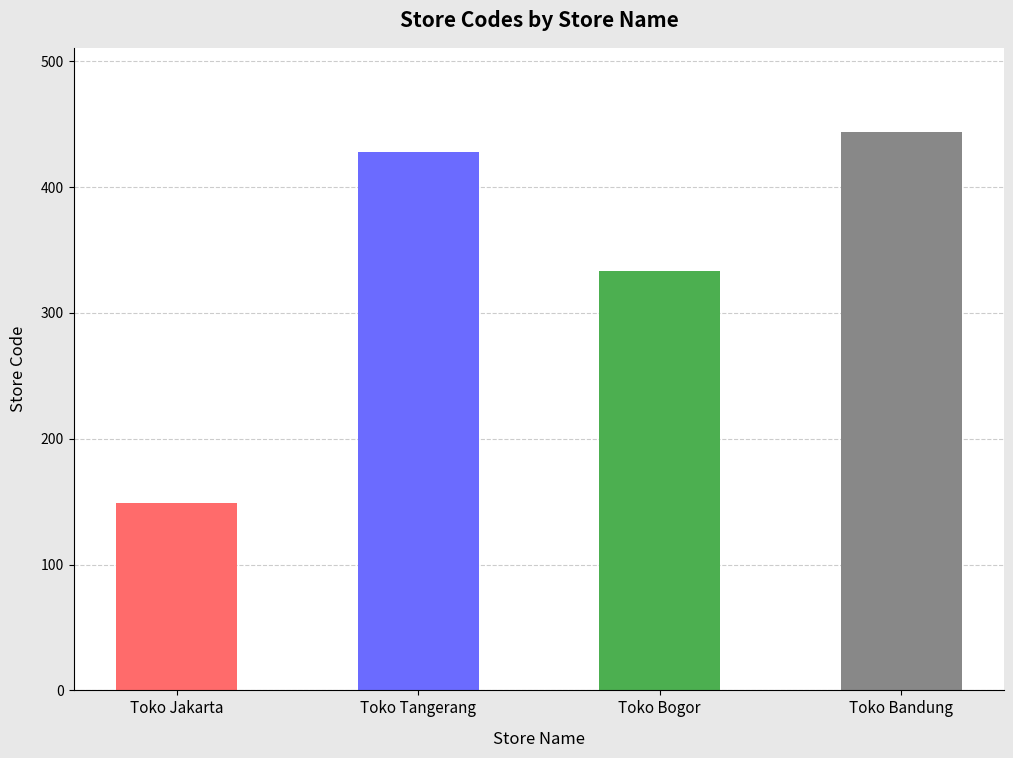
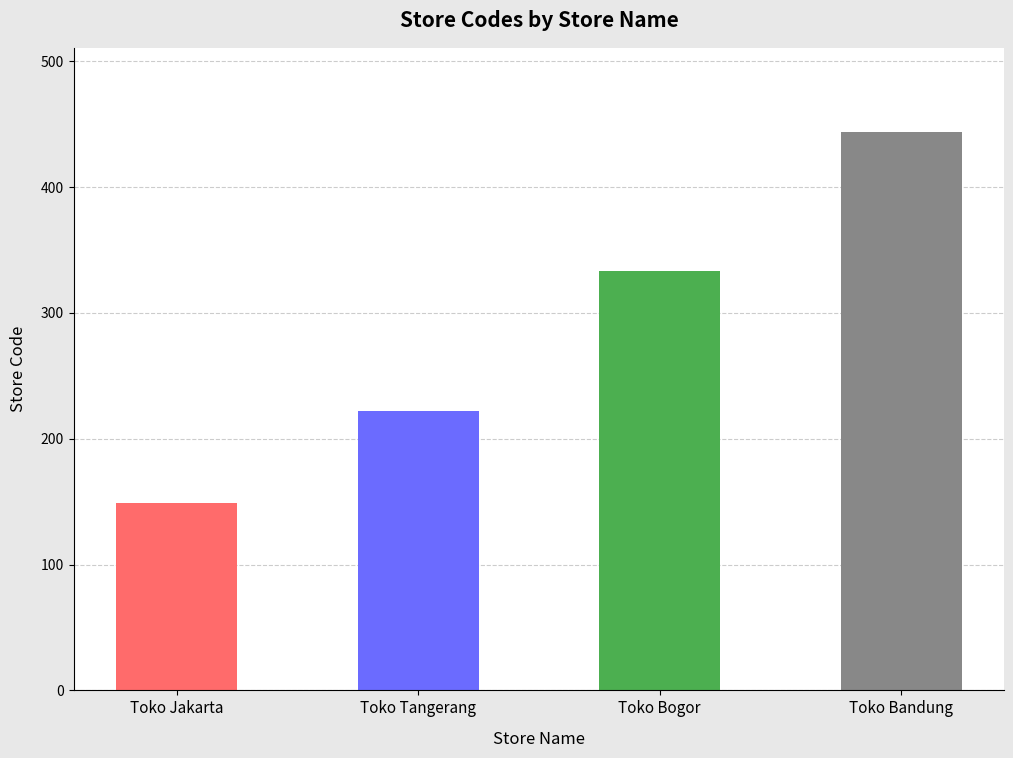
Toko Tangerang: 428 -> 222
